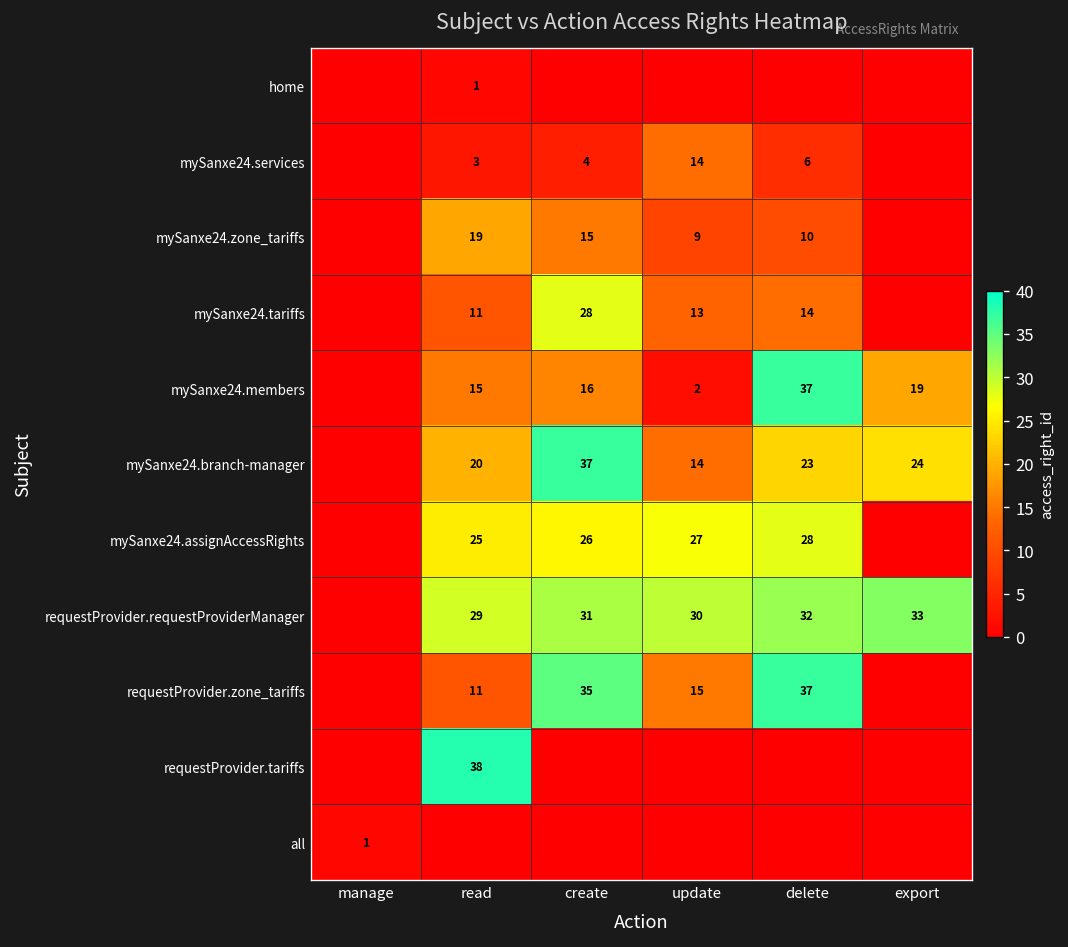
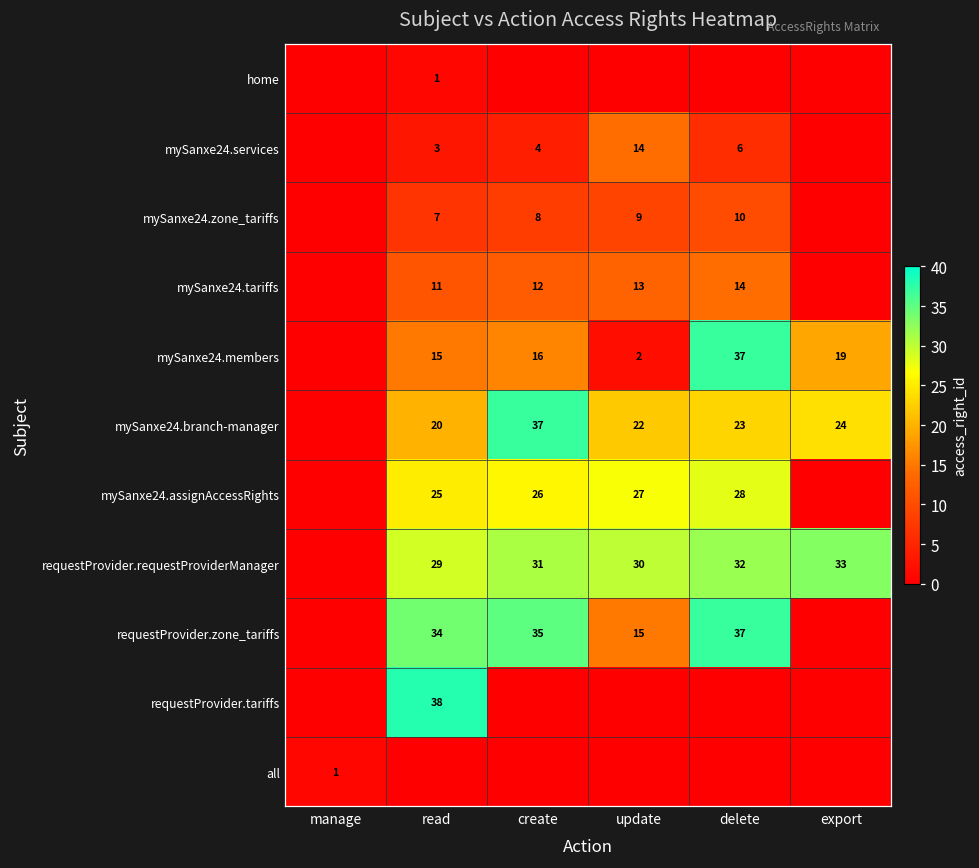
mySanxe24.zone_tariffs, read: 19 -> 7
mySanxe24.zone_tariffs, create: 15 -> 8
mySanxe24.tariffs, create: 28 -> 12
mySanxe24.branch-manager, update: 14 -> 22
requestProvider.zone_tariffs, read: 11 -> 34
